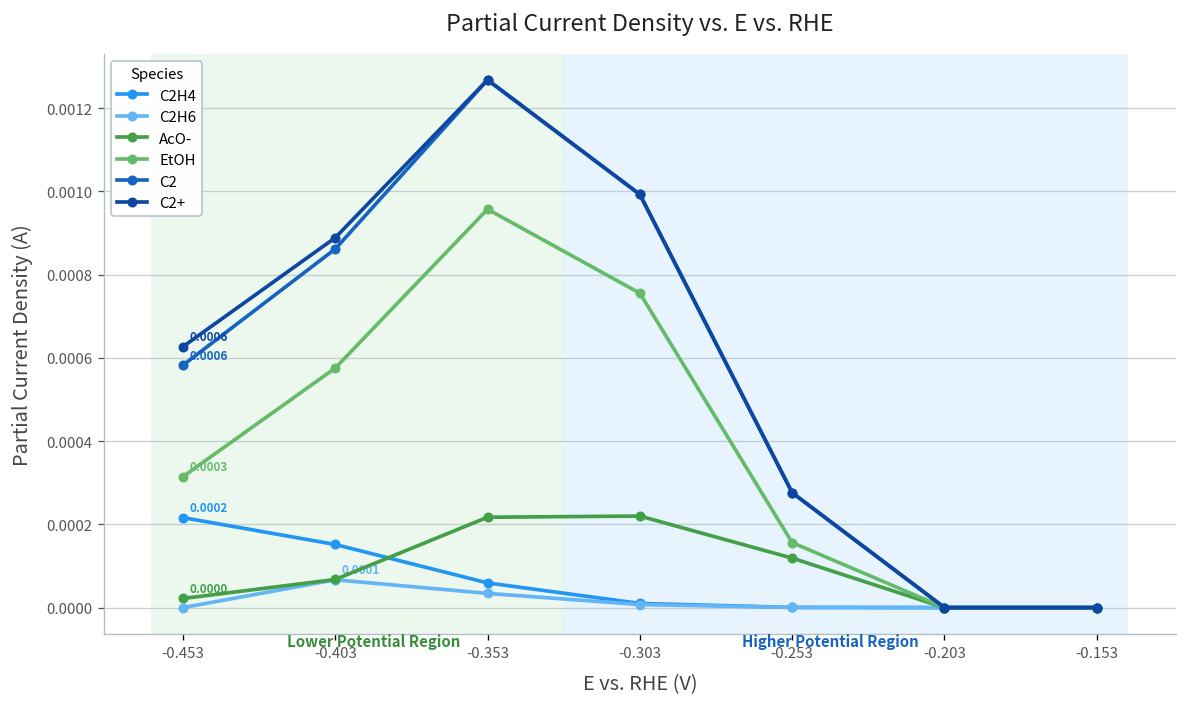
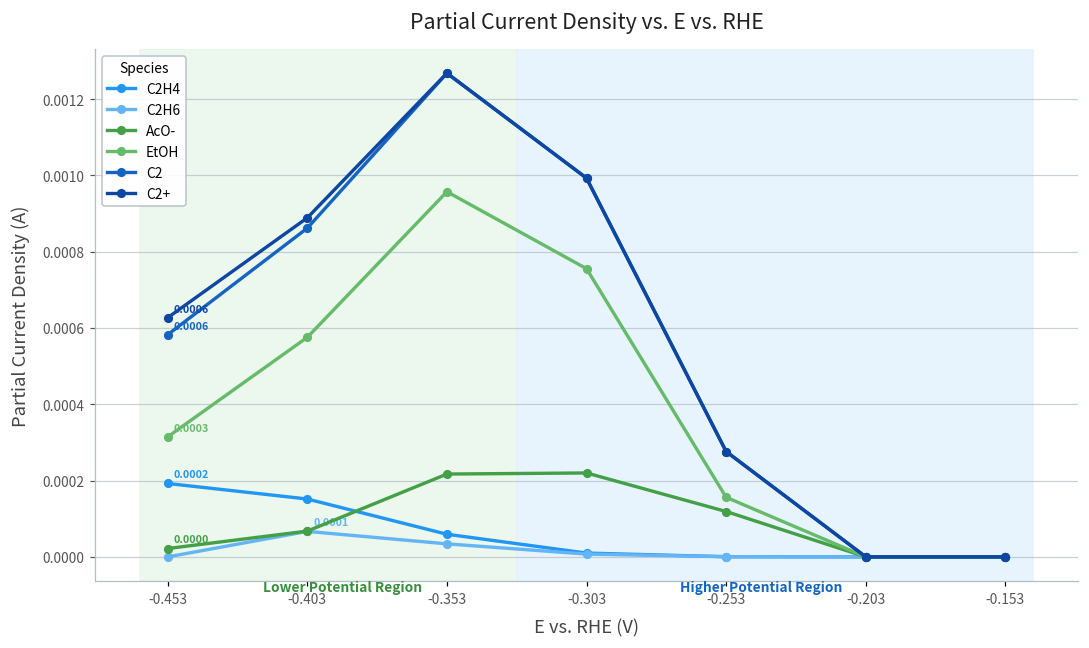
C2H4, -0.453: 0.00022 -> 0.00019
